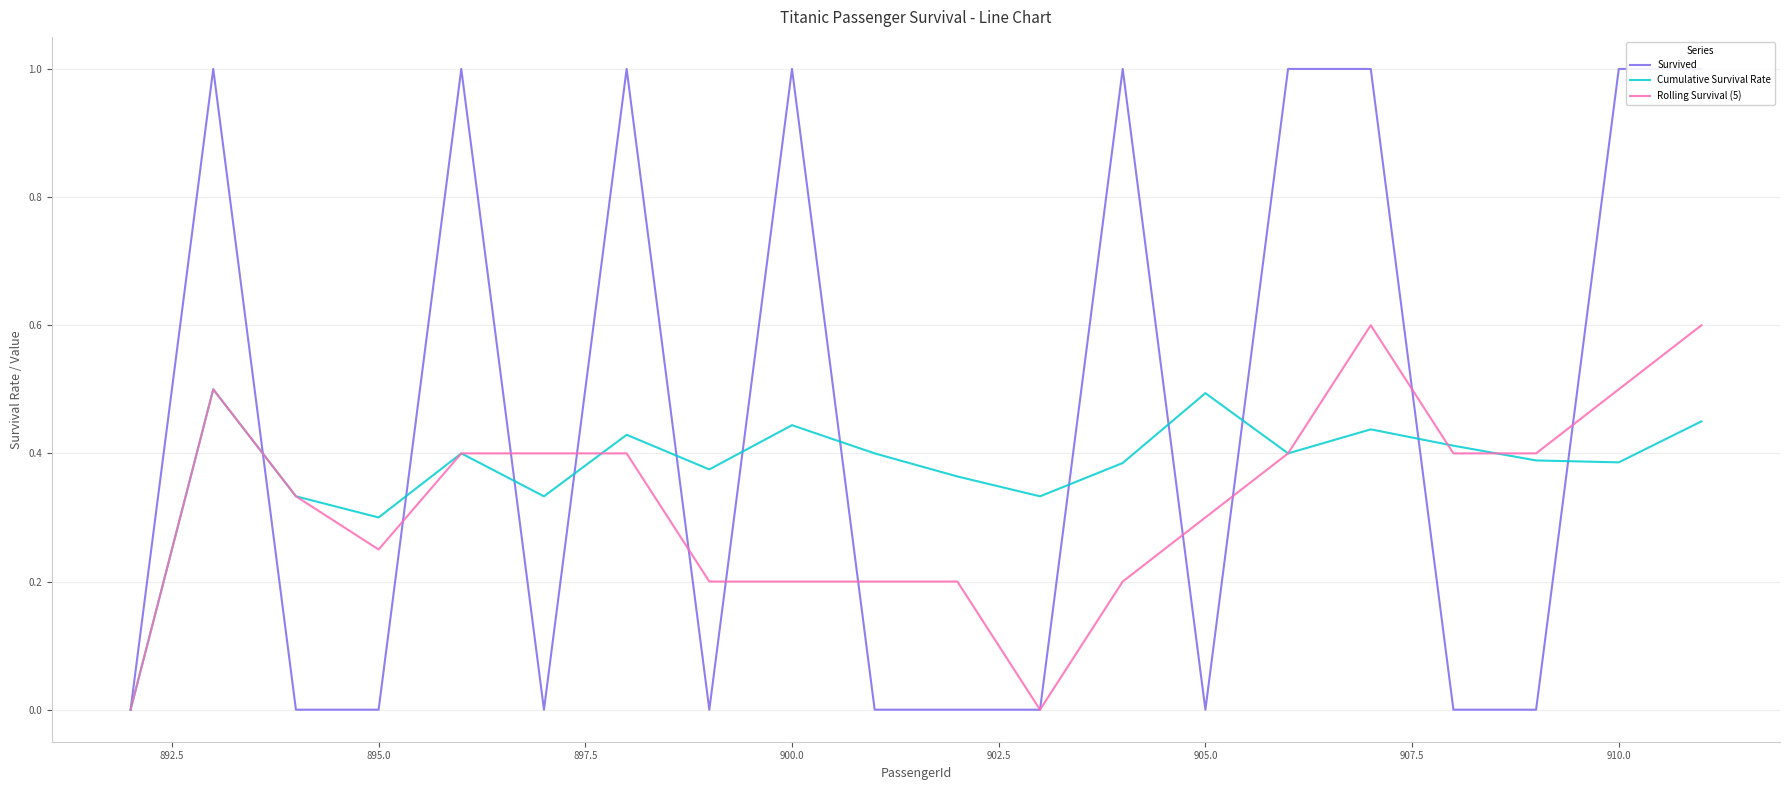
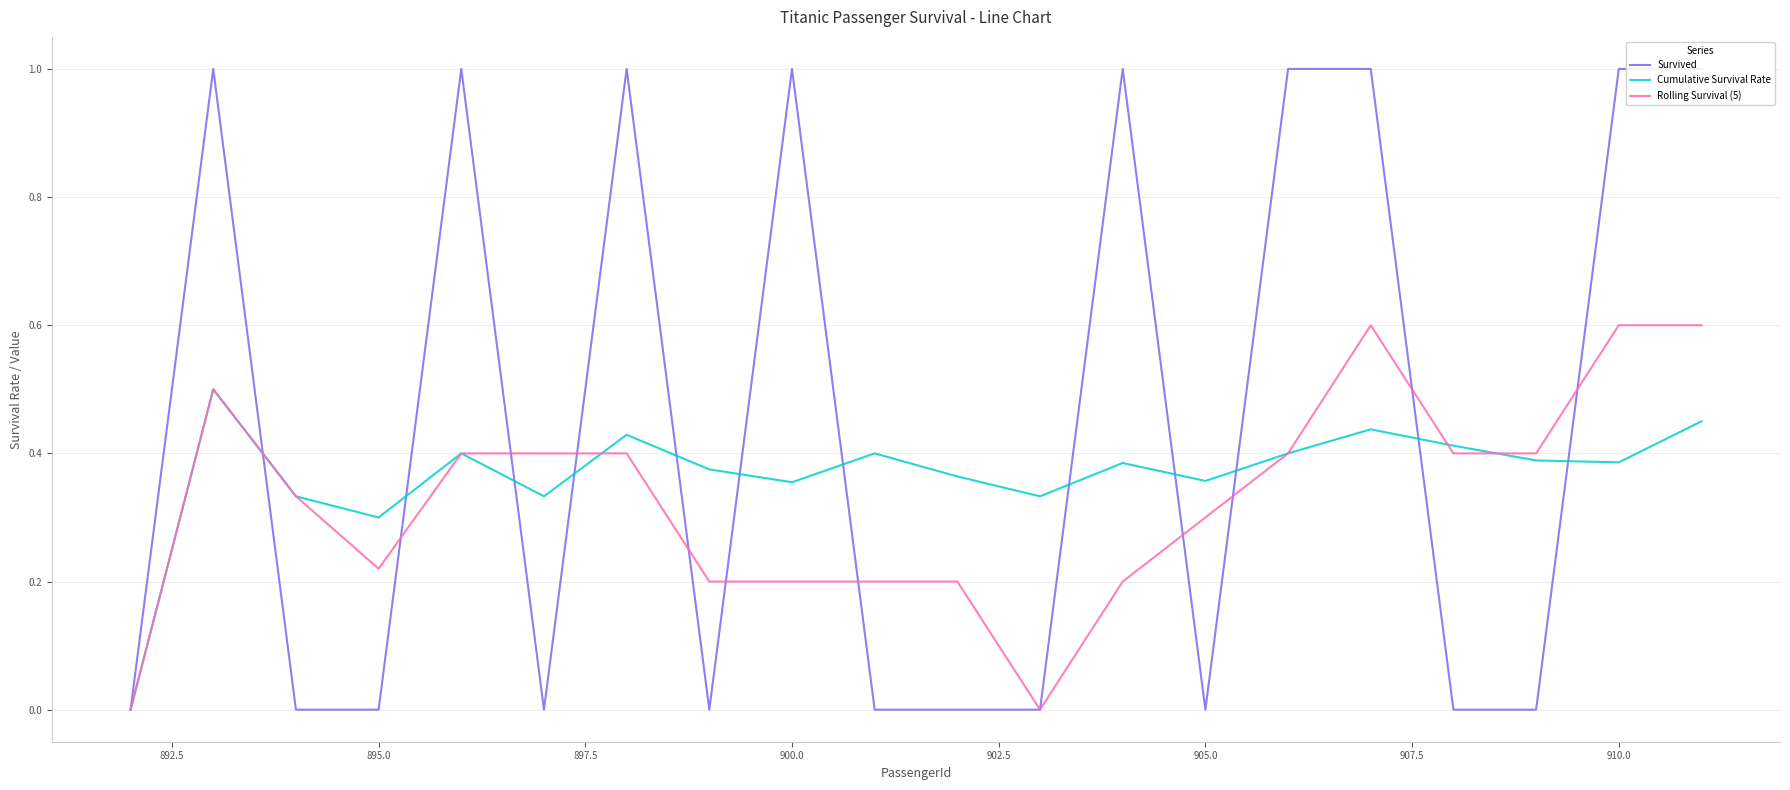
Rolling Survival (5), 895.0: 0.25 -> 0.22
Cumulative Survival Rate, 900.0: 0.44 -> 0.36
Cumulative Survival Rate, 905.0: 0.49 -> 0.36
Rolling Survival (5), 910.0: 0.5 -> 0.6
